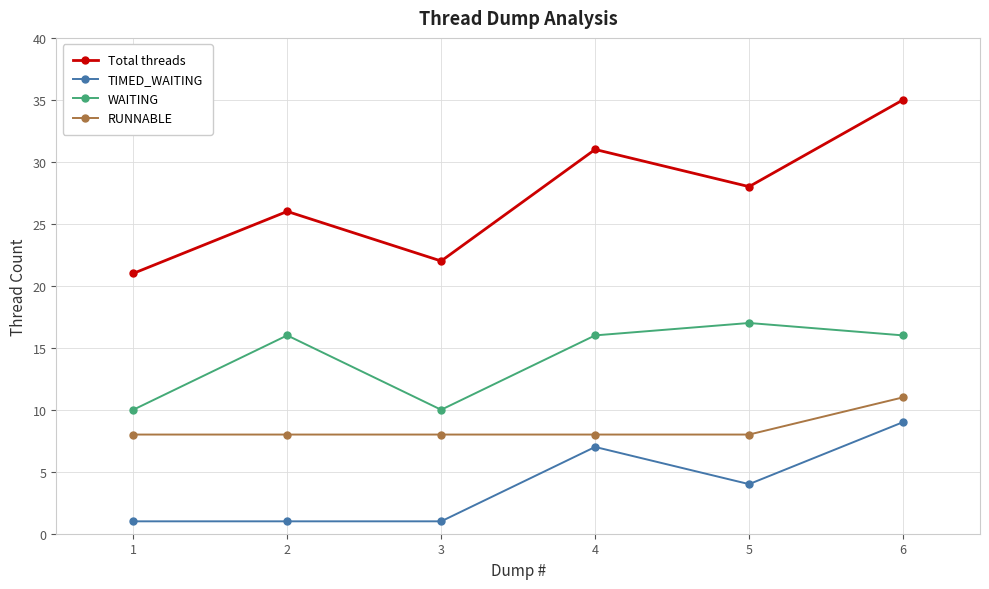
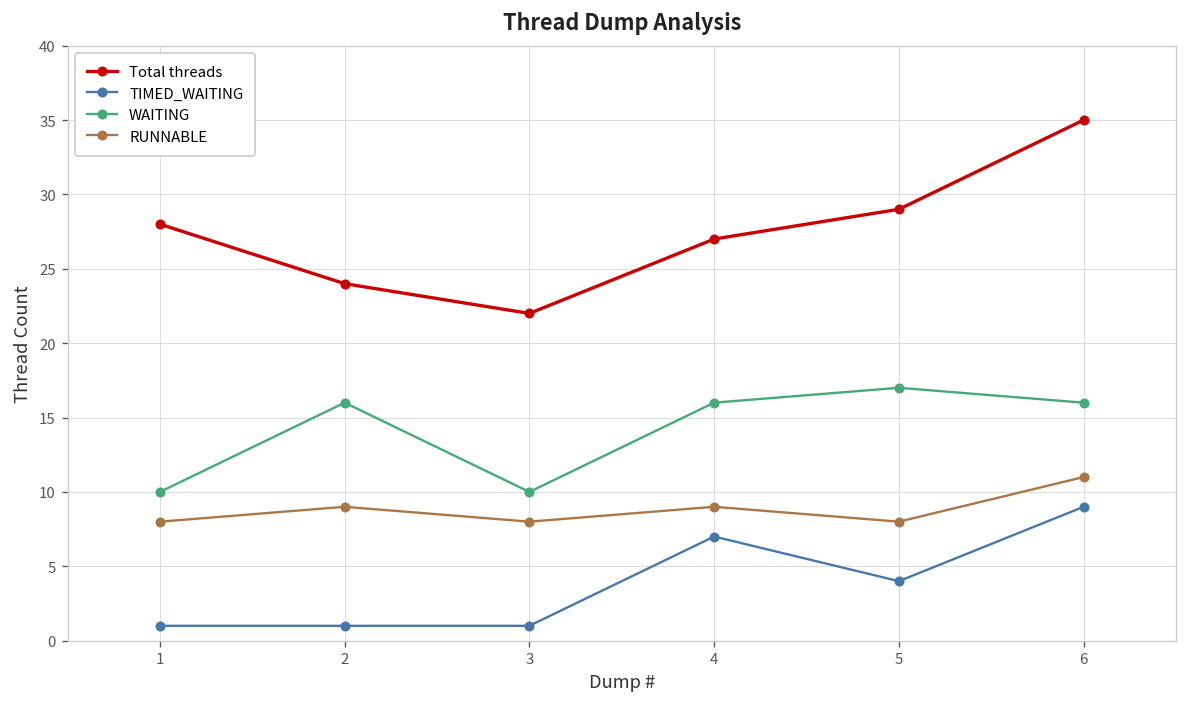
Total threads, 1: 21 -> 28
Total threads, 2: 26 -> 24
RUNNABLE, 2: 8 -> 9
Total threads, 4: 31 -> 27
RUNNABLE, 4: 8 -> 9
Total threads, 5: 28 -> 29
